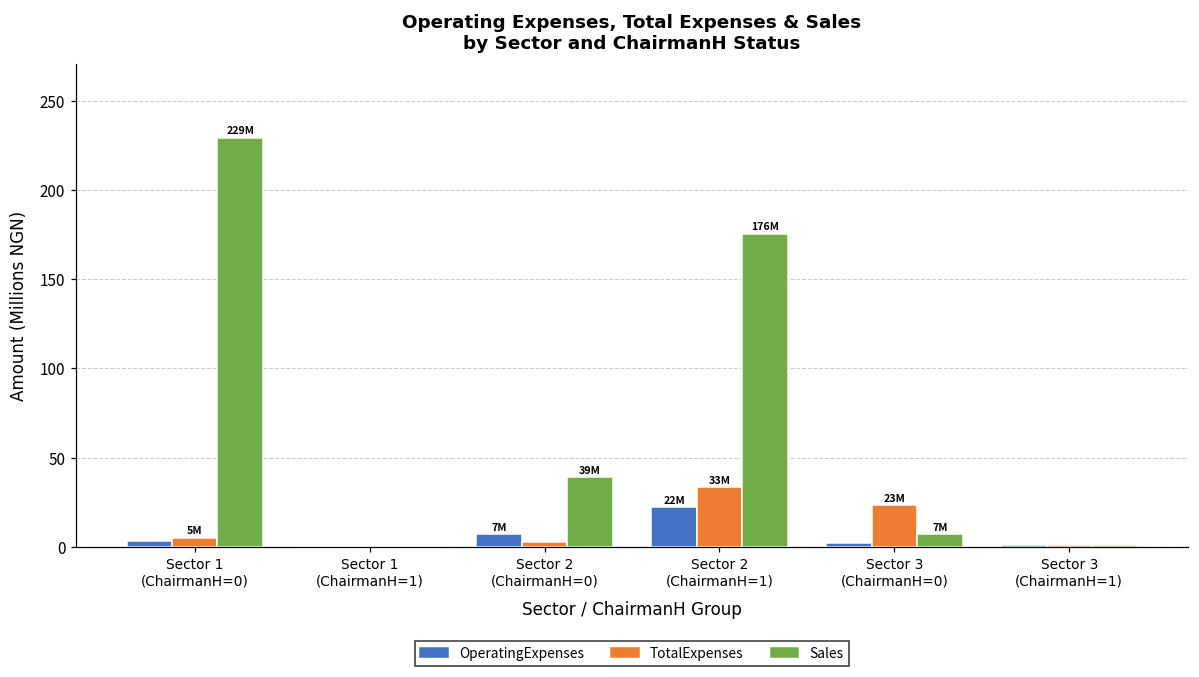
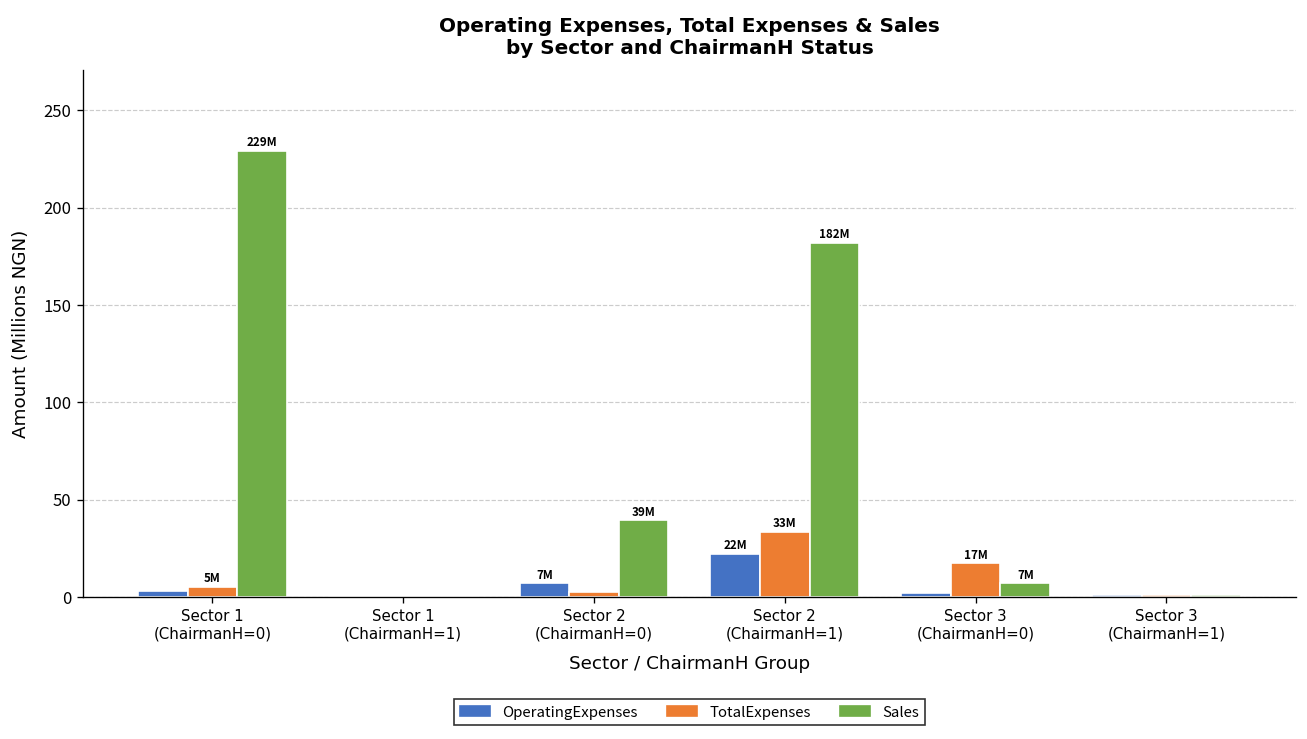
Sales, Sector 2 (ChairmanH=1): 176M -> 182M
TotalExpenses, Sector 3 (ChairmanH=0): 23M -> 17M
